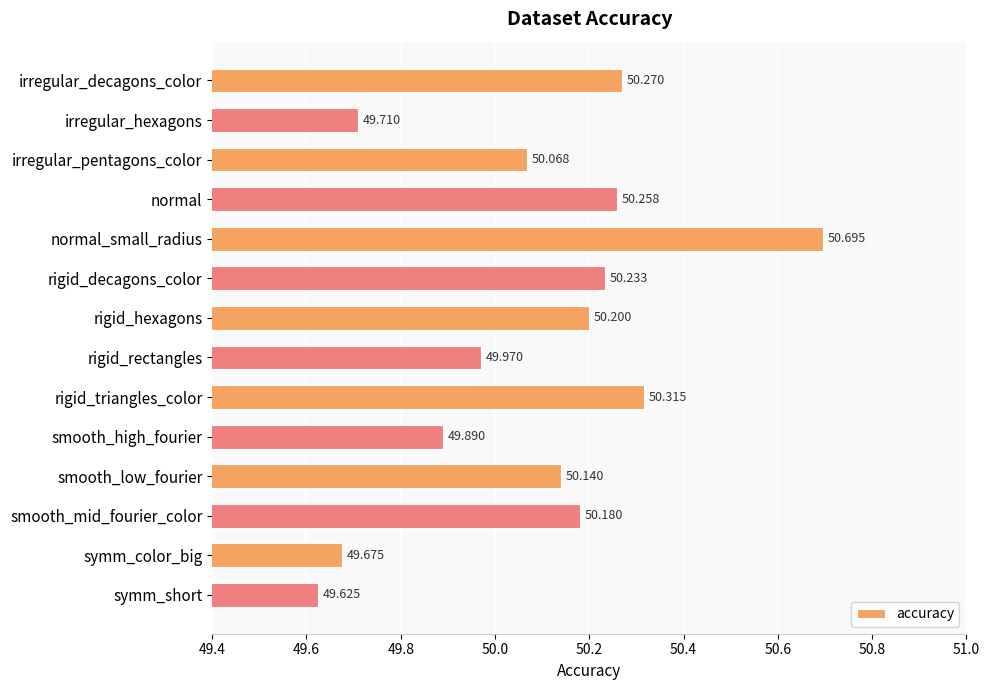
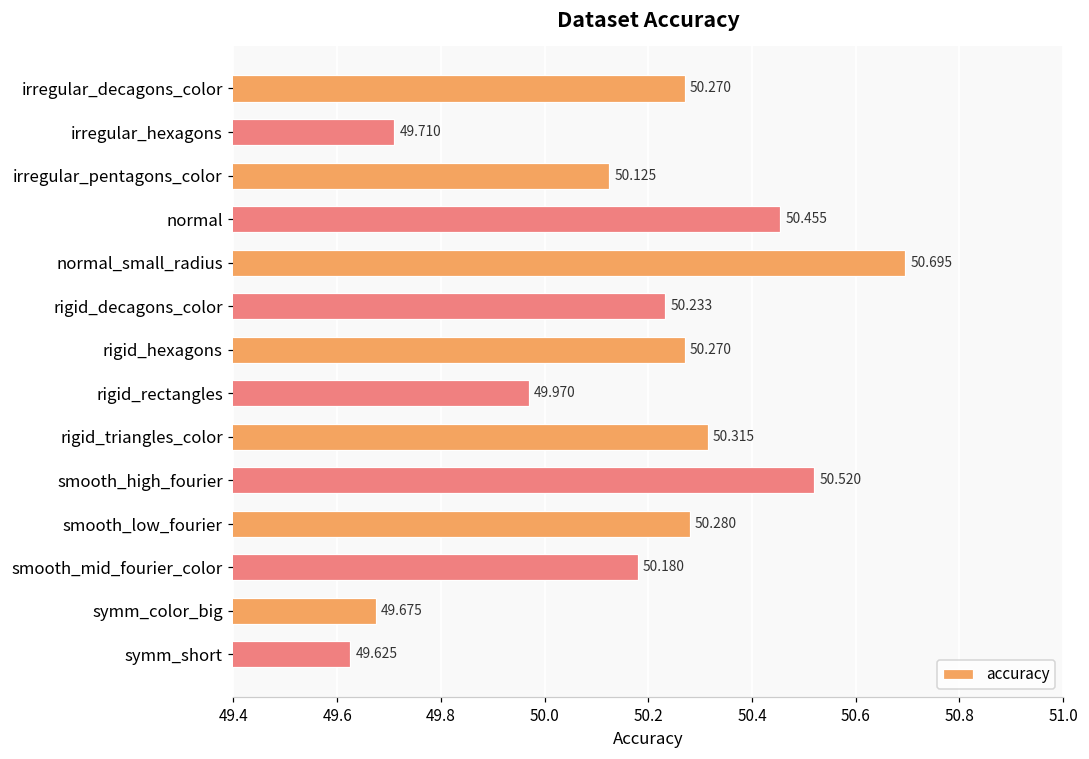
irregular_pentagons_color: 50.068 -> 50.125
normal: 50.258 -> 50.455
rigid_hexagons: 50.200 -> 50.270
smooth_high_fourier: 49.890 -> 50.520
smooth_low_fourier: 50.140 -> 50.280
